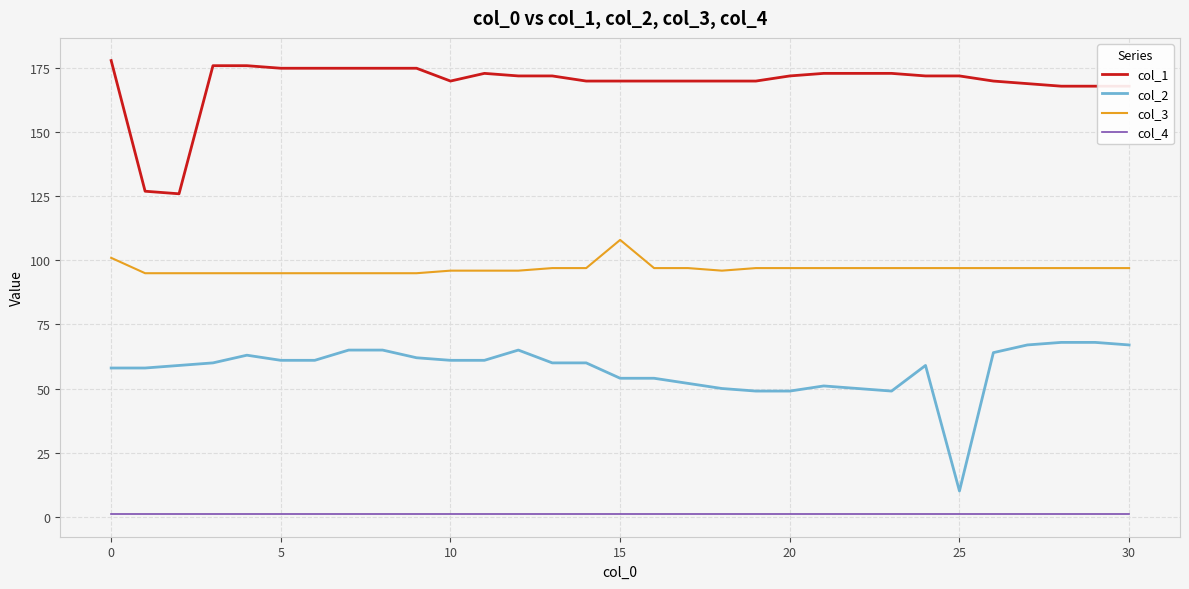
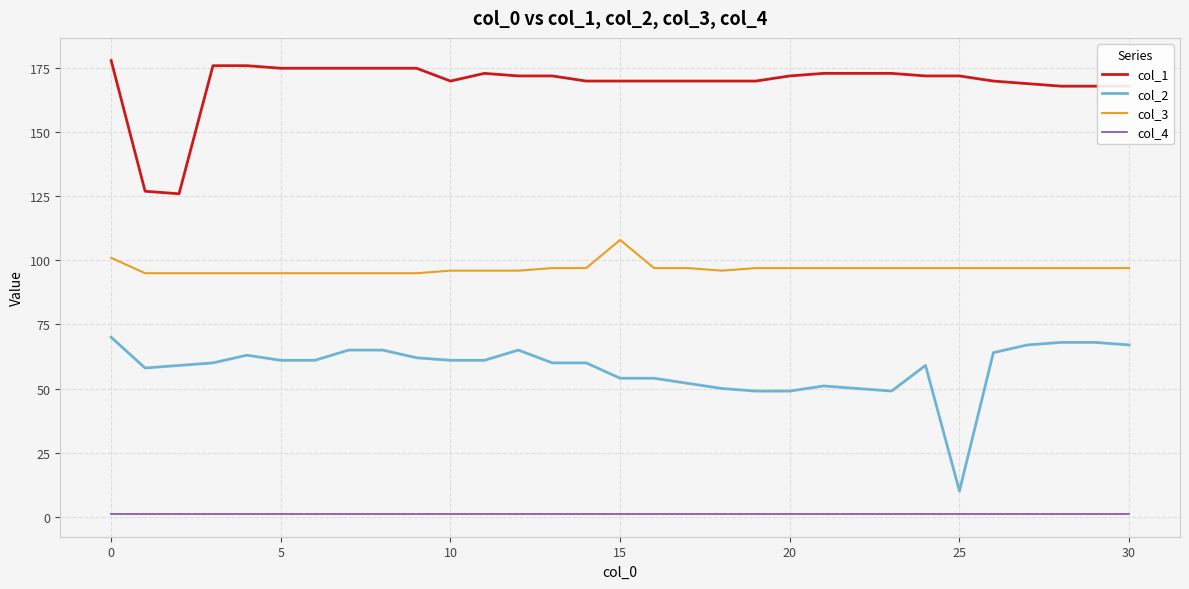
col_2, 0: 58 -> 70
